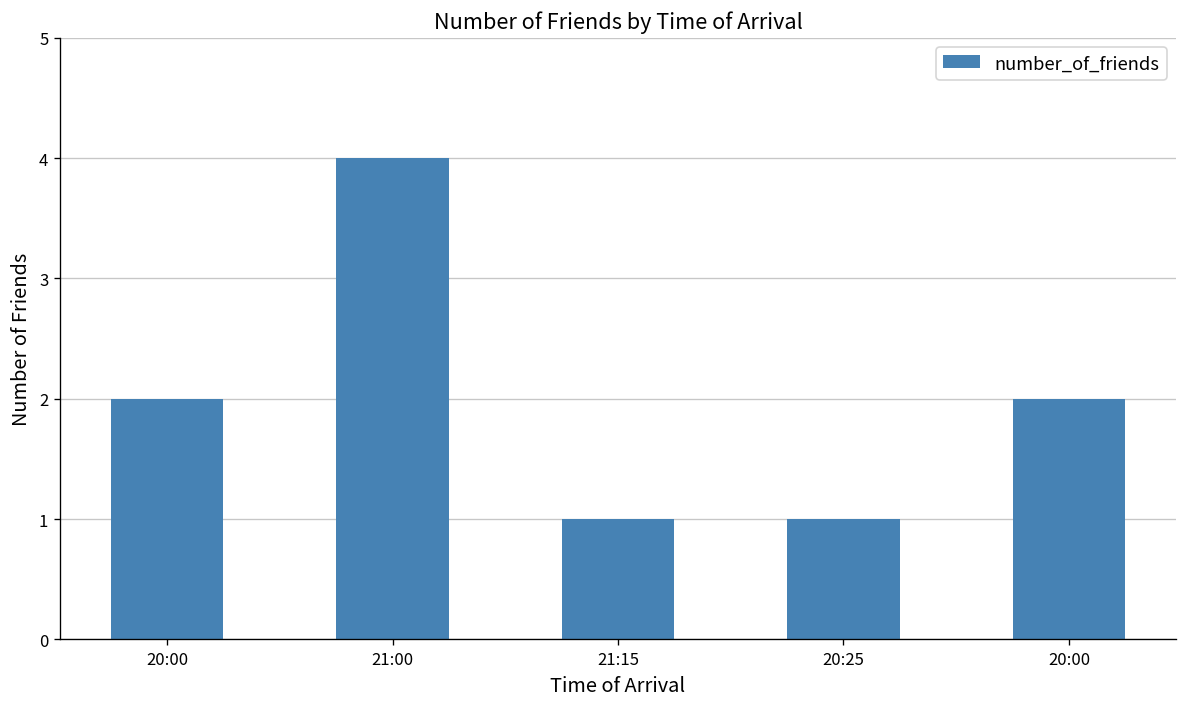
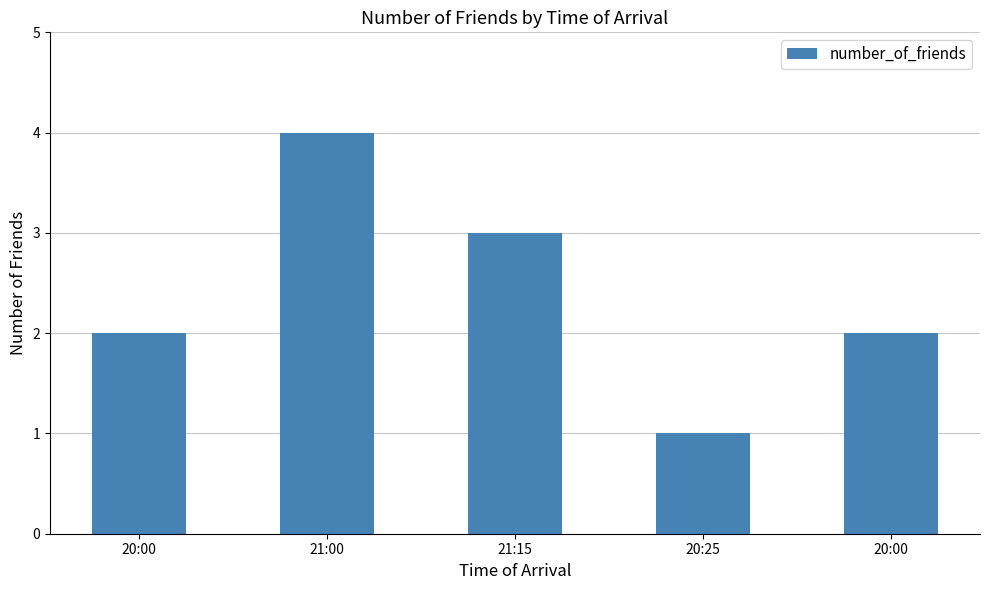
21:15: 1 -> 3
